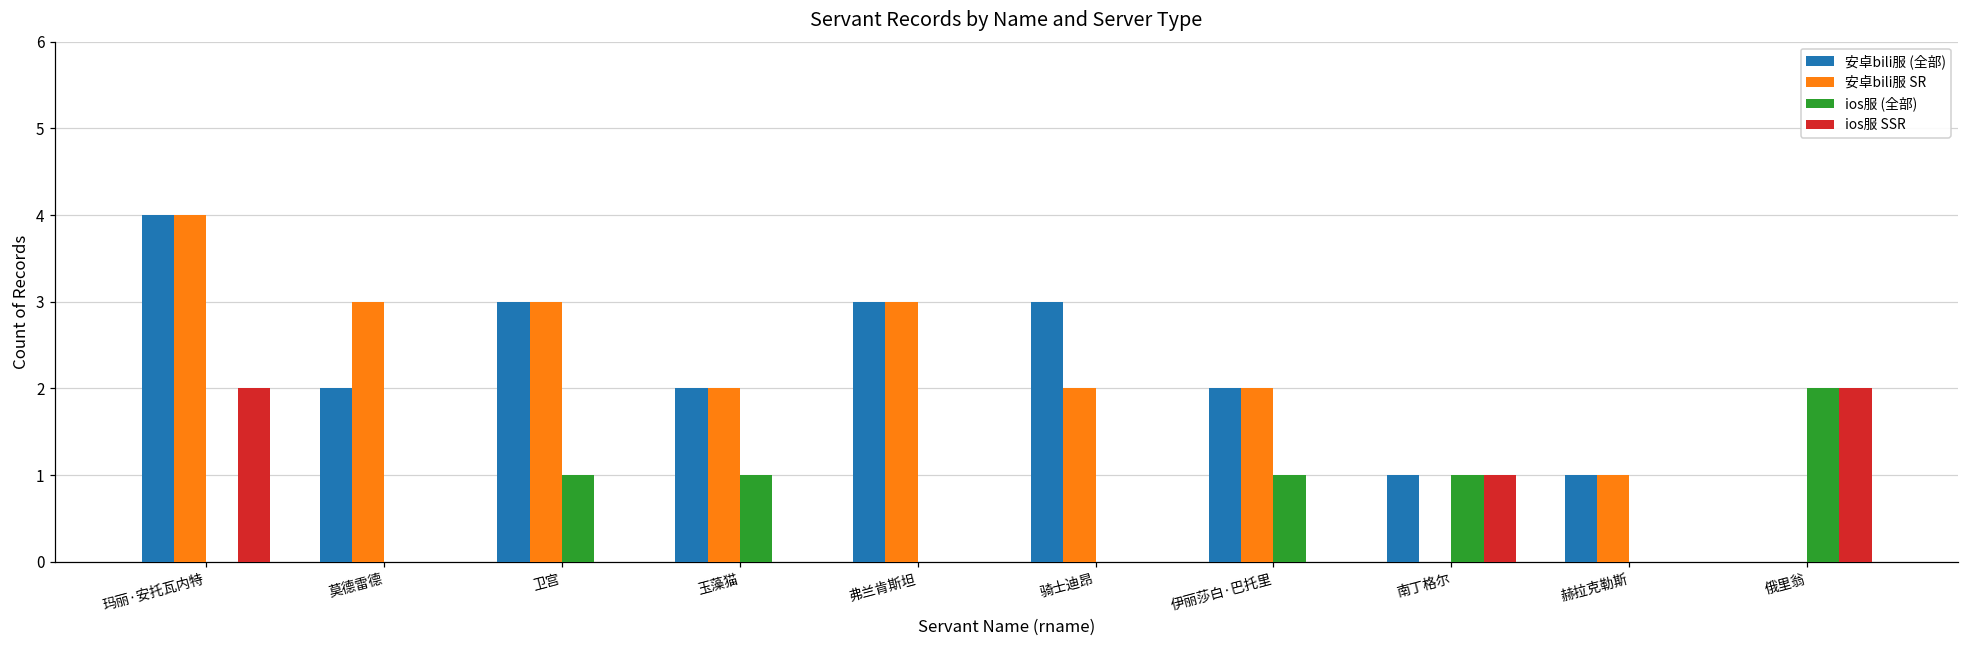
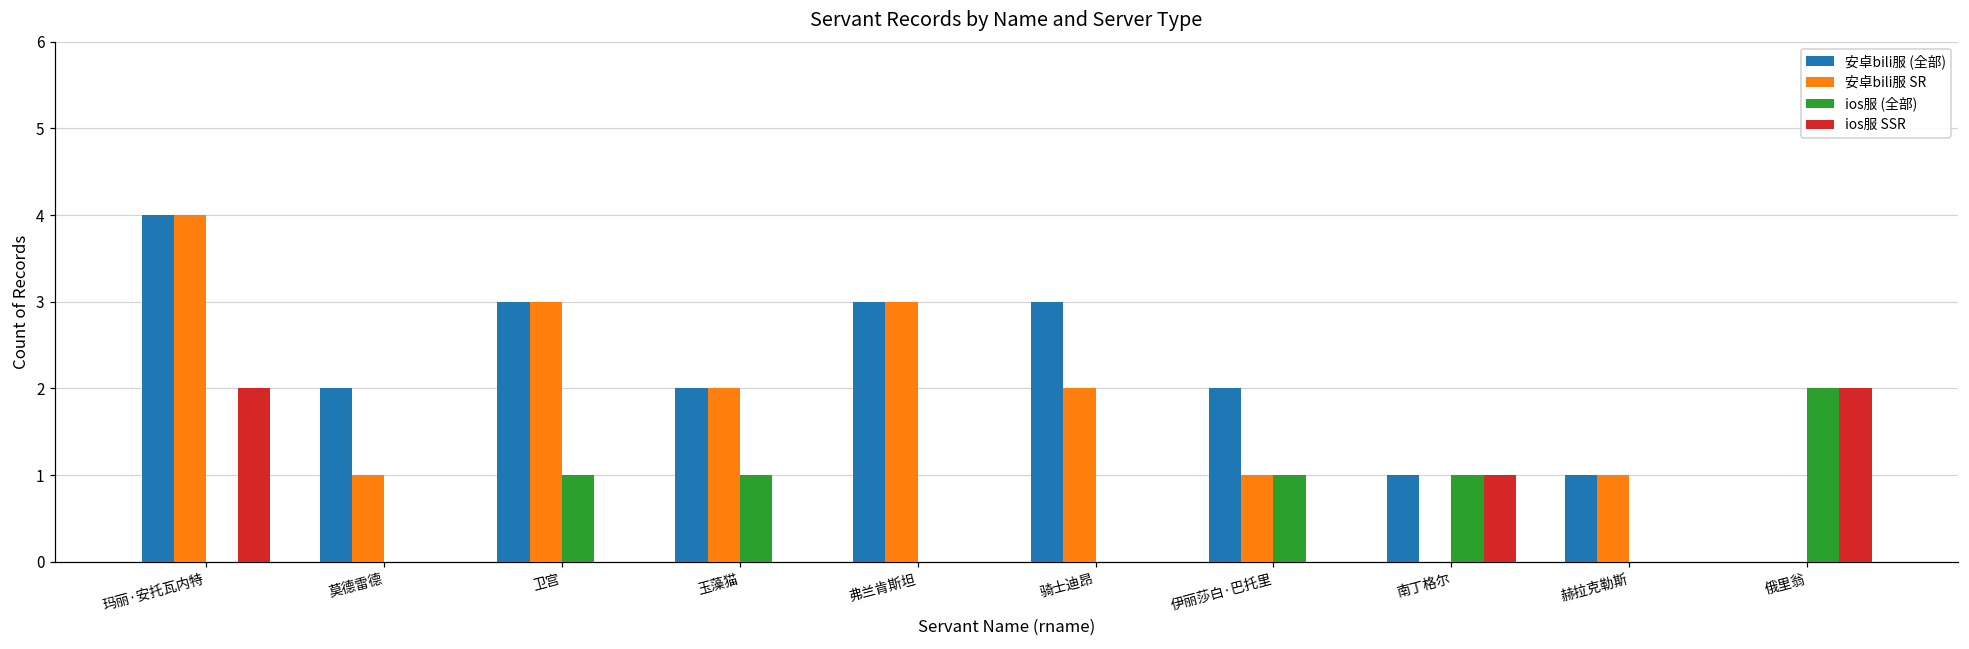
安卓bili服 SR, 莫德雷德: 3 -> 1
安卓bili服 SR, 伊丽莎白·巴托里: 2 -> 1
